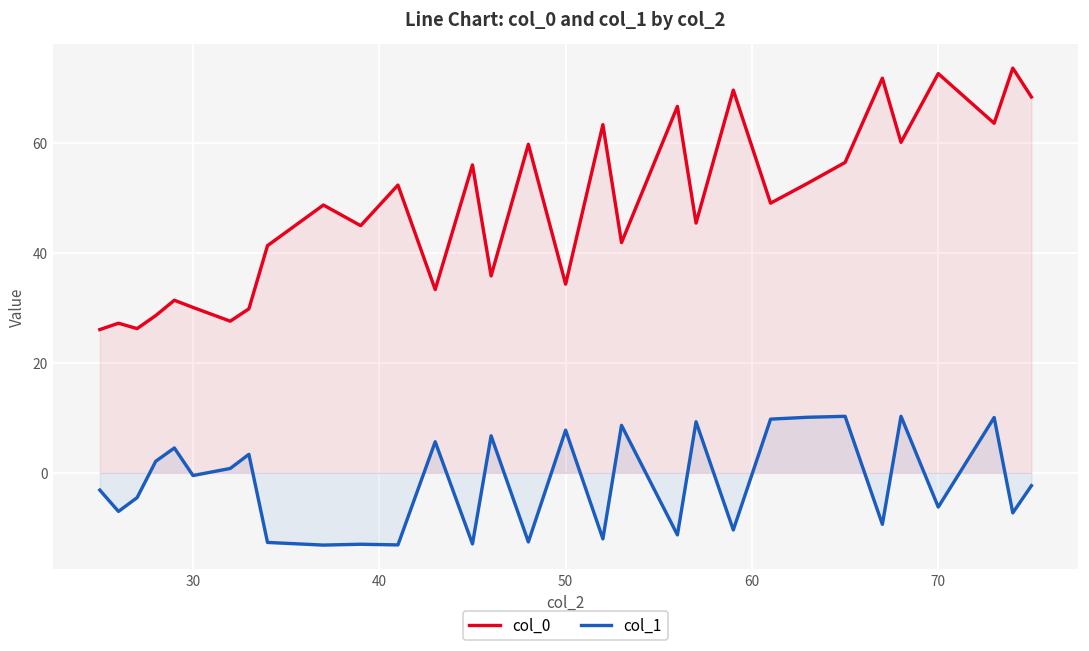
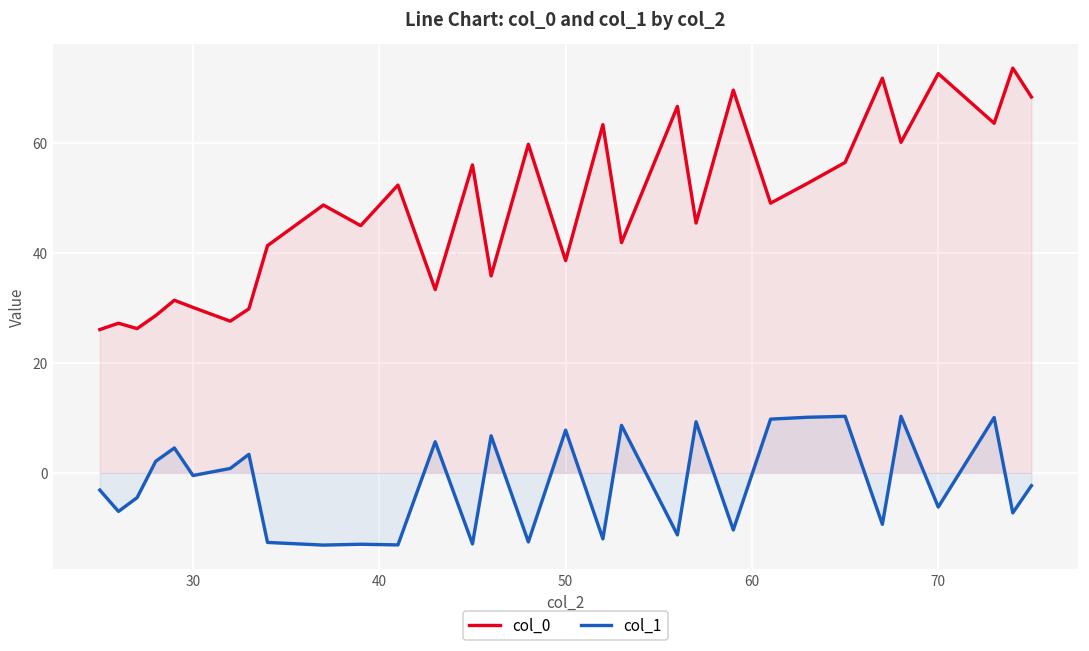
col_0, 50: 34 -> 39
